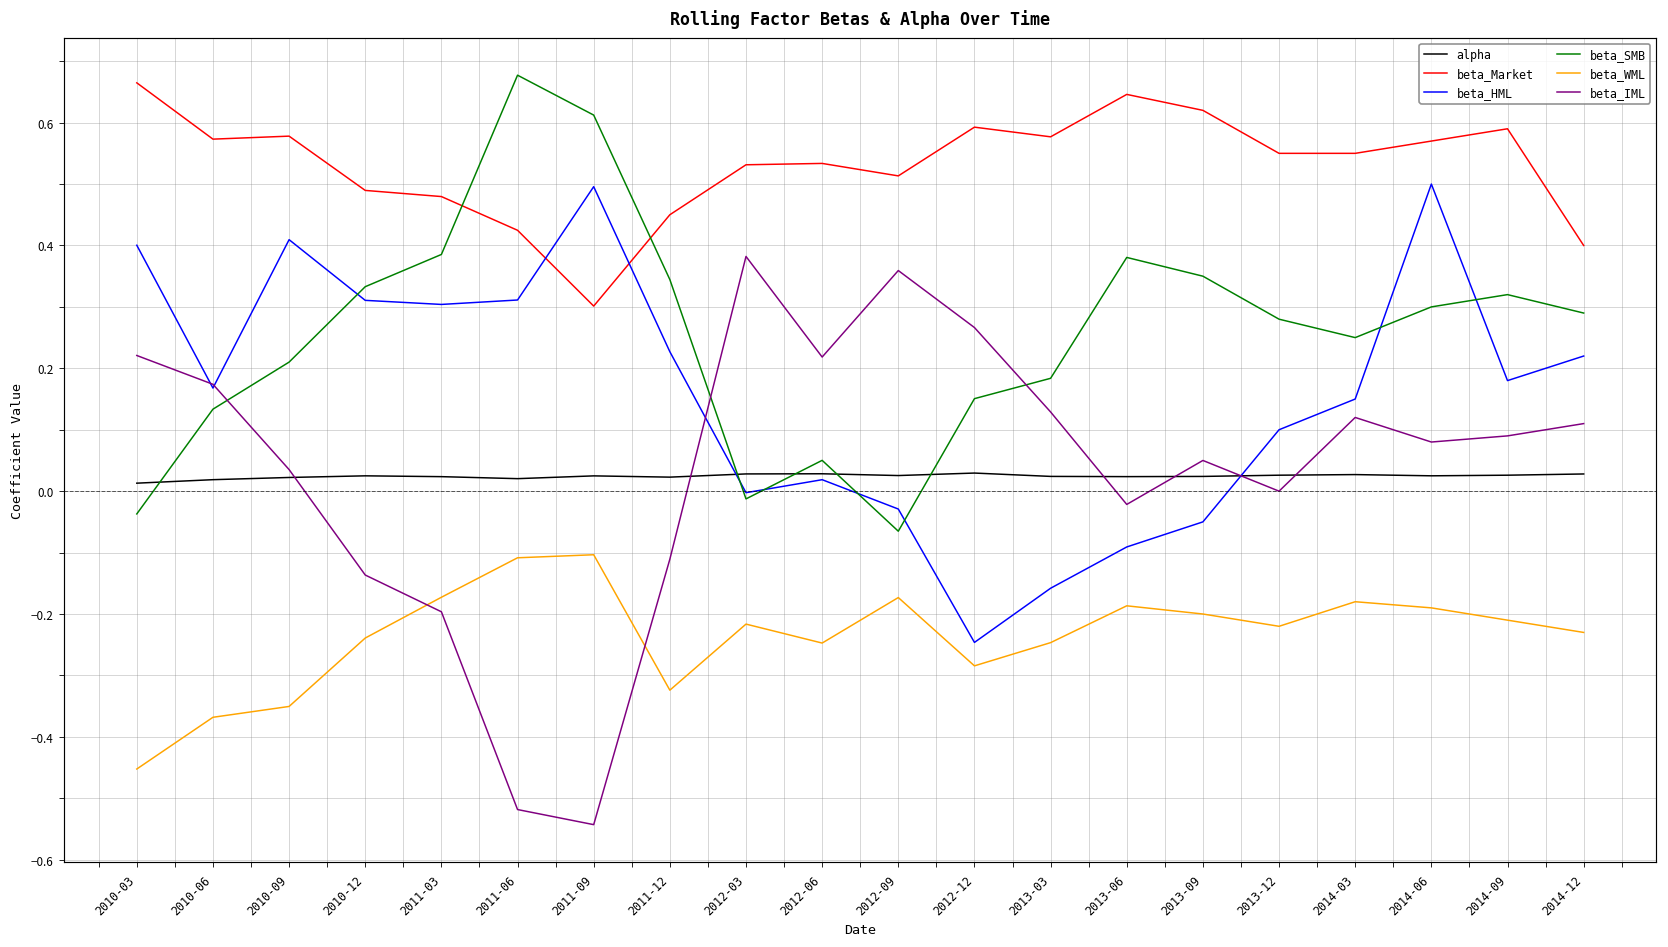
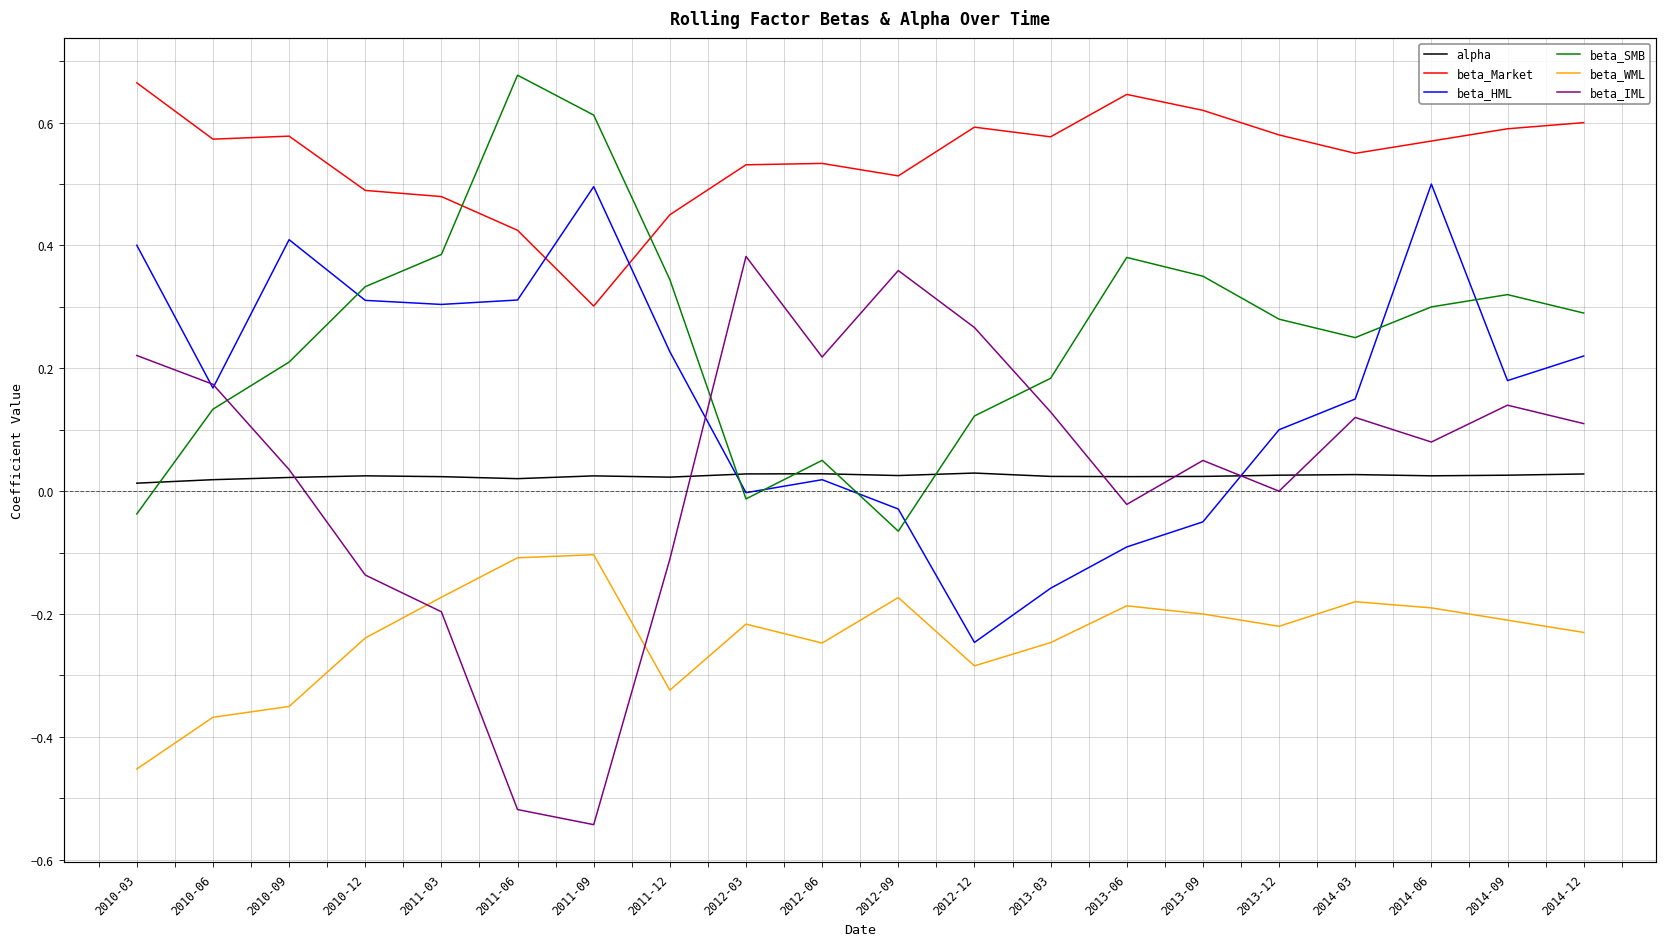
beta_SMB, 2012-12: 0.15 -> 0.12
beta_Market, 2013-12: 0.55 -> 0.58
beta_IML, 2014-09: 0.09 -> 0.14
beta_Market, 2014-12: 0.4 -> 0.6
